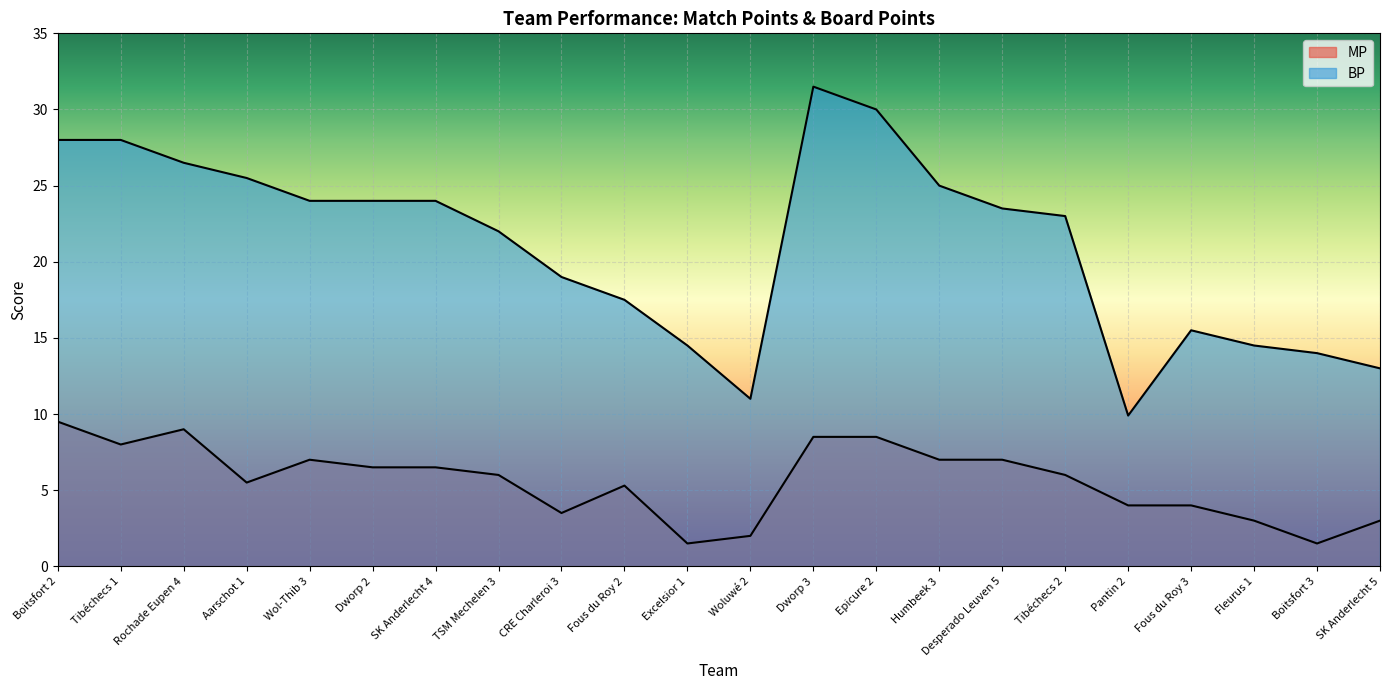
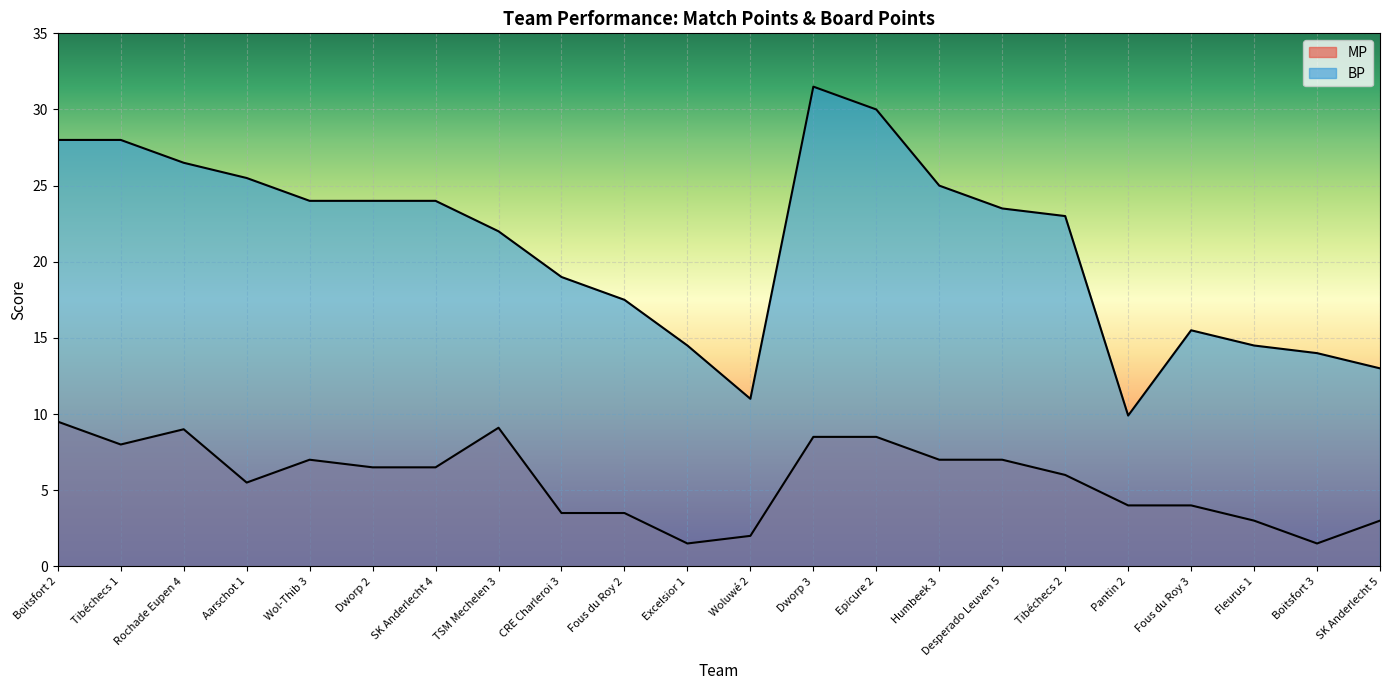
MP, TSM Mechelen 3: 6.0 -> 9.1
MP, Fous du Roy 2: 5.3 -> 3.5
